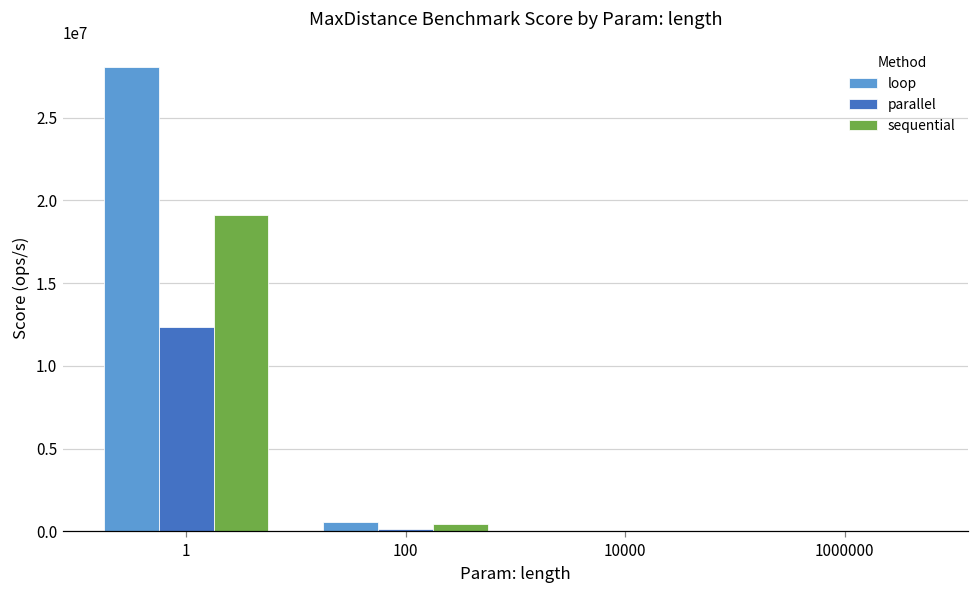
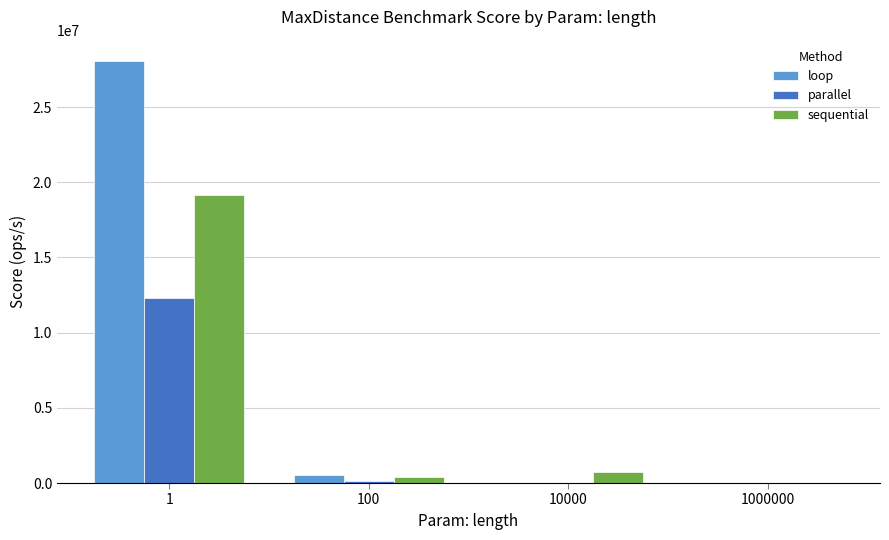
sequential, 10000: 0 -> 700000
